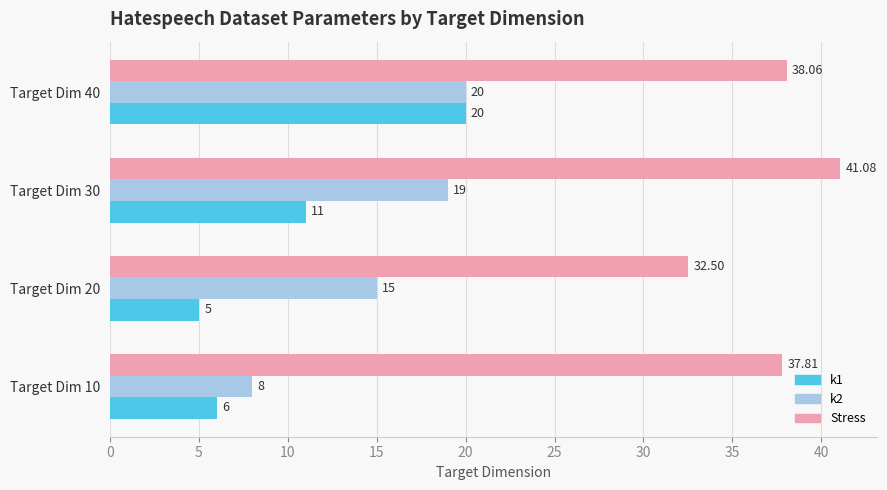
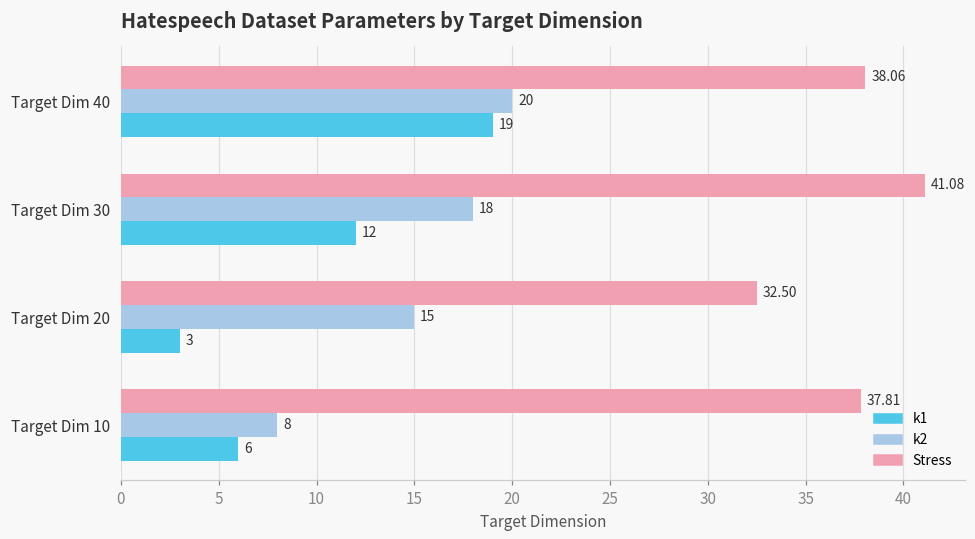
k1, Target Dim 40: 20 -> 19
k2, Target Dim 30: 19 -> 18
k1, Target Dim 30: 11 -> 12
k1, Target Dim 20: 5 -> 3
